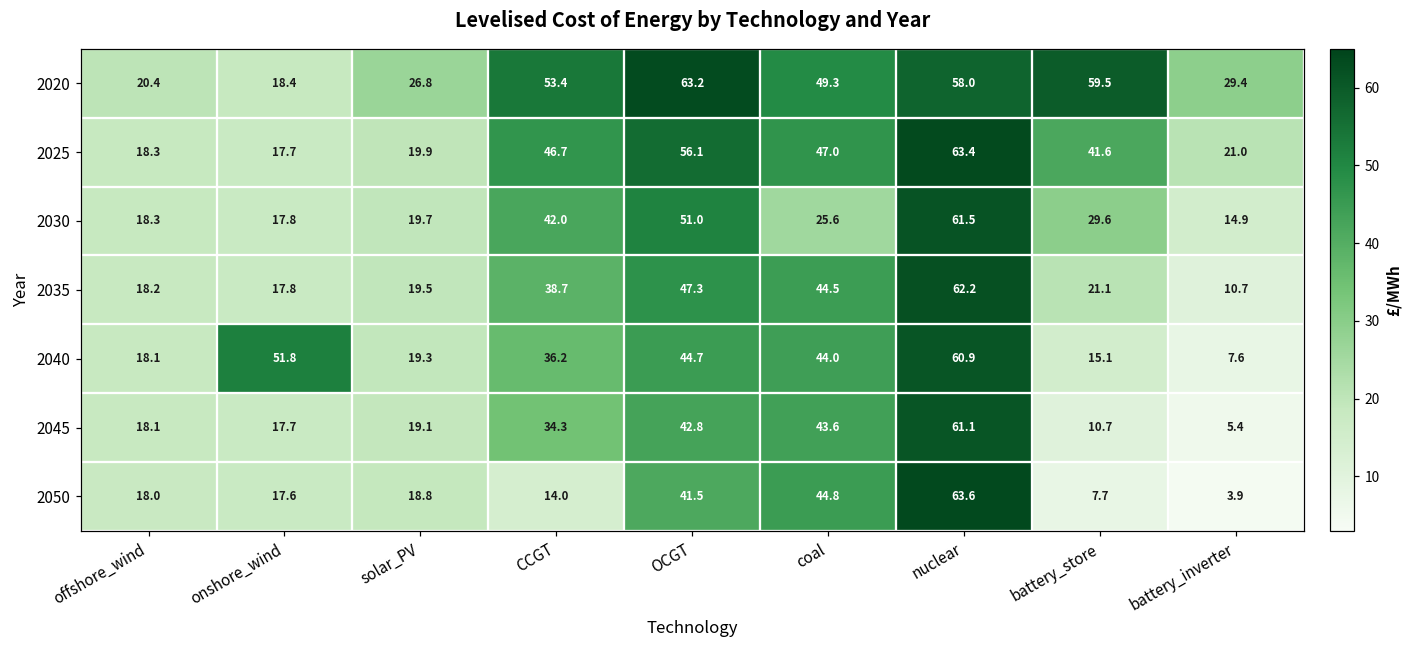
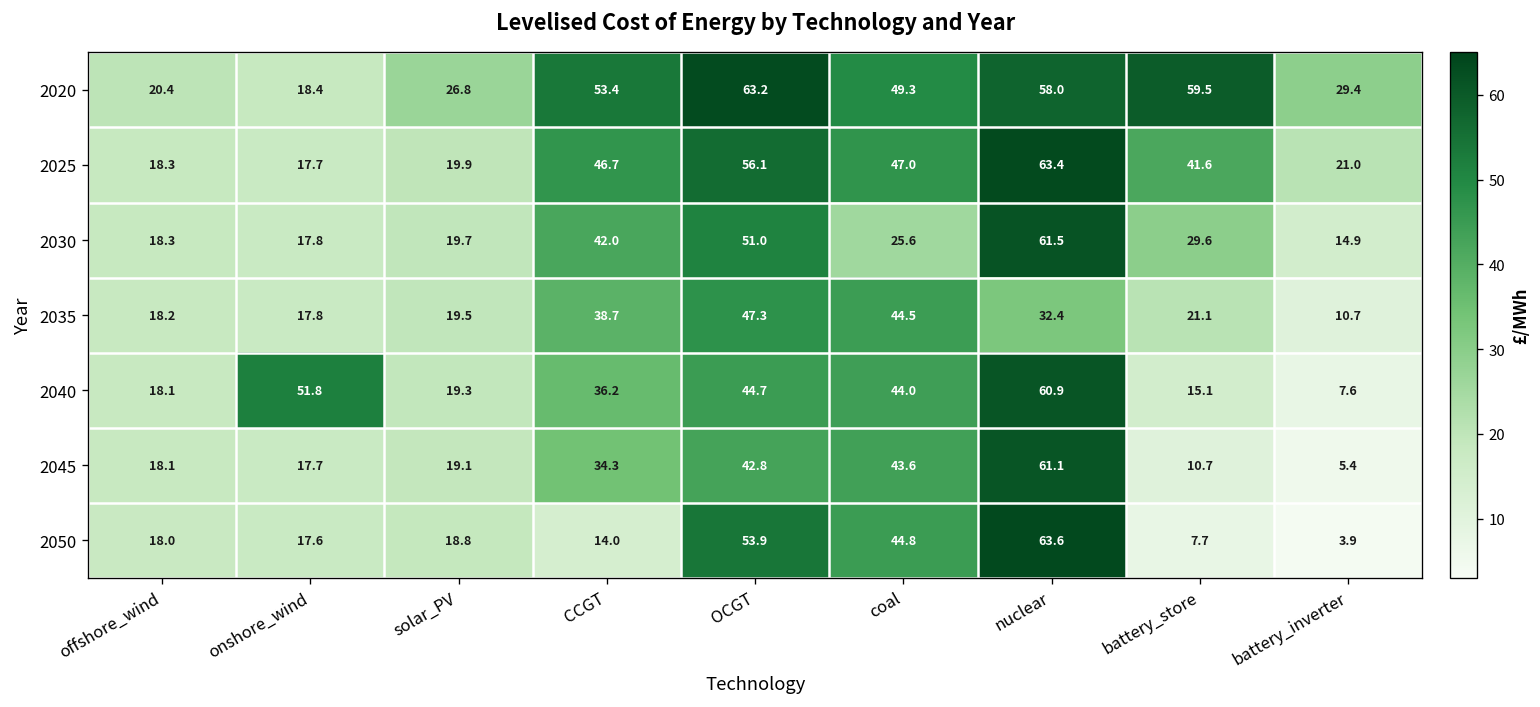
2035, nuclear: 62.2 -> 32.4
2050, OCGT: 41.5 -> 53.9
